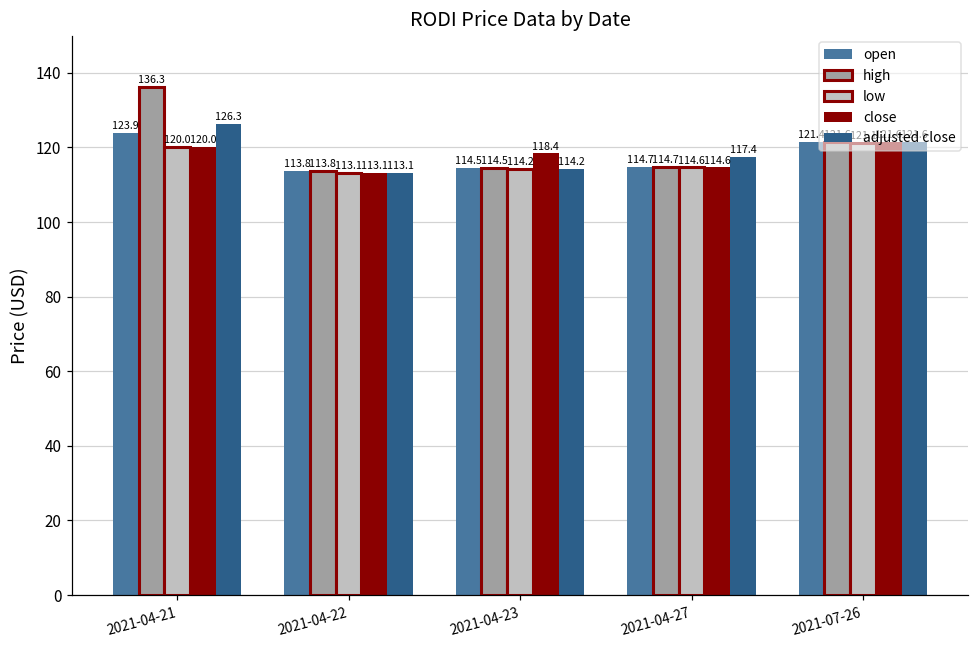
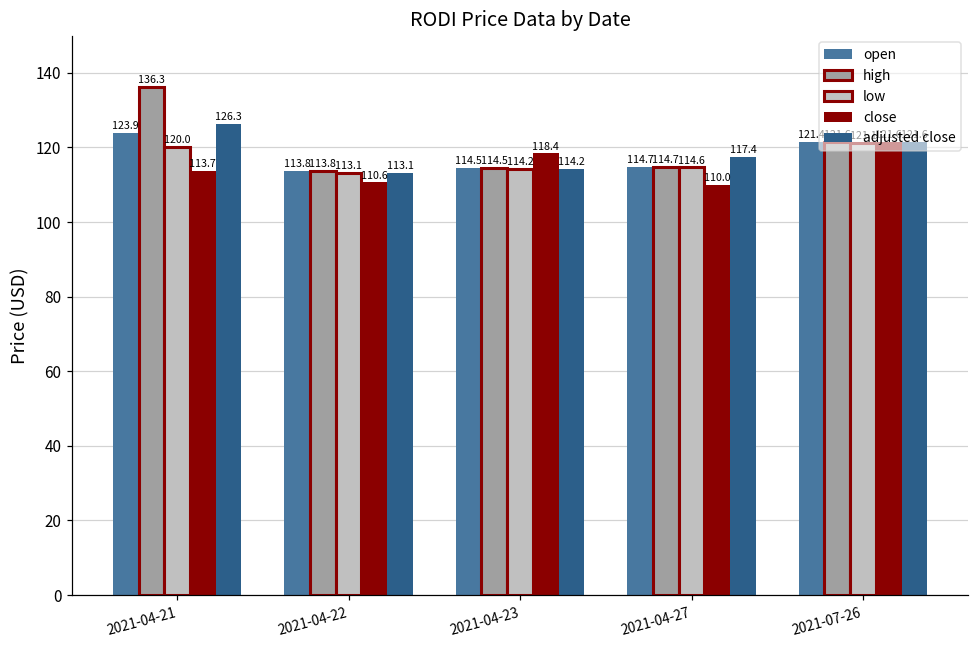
close, 2021-04-21: 120.0 -> 113.7
close, 2021-04-22: 113.1 -> 110.6
close, 2021-04-27: 114.6 -> 110.0
